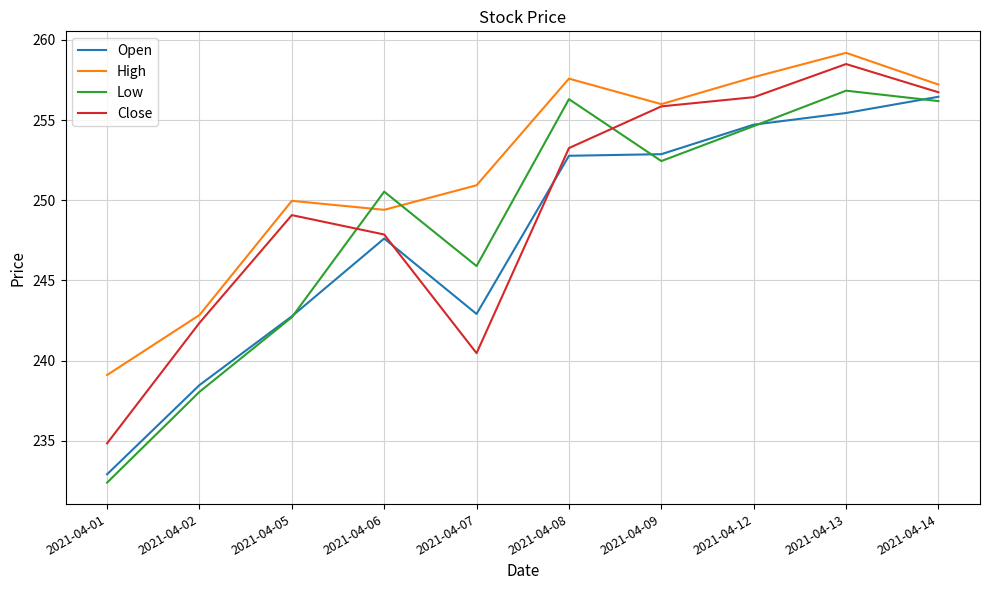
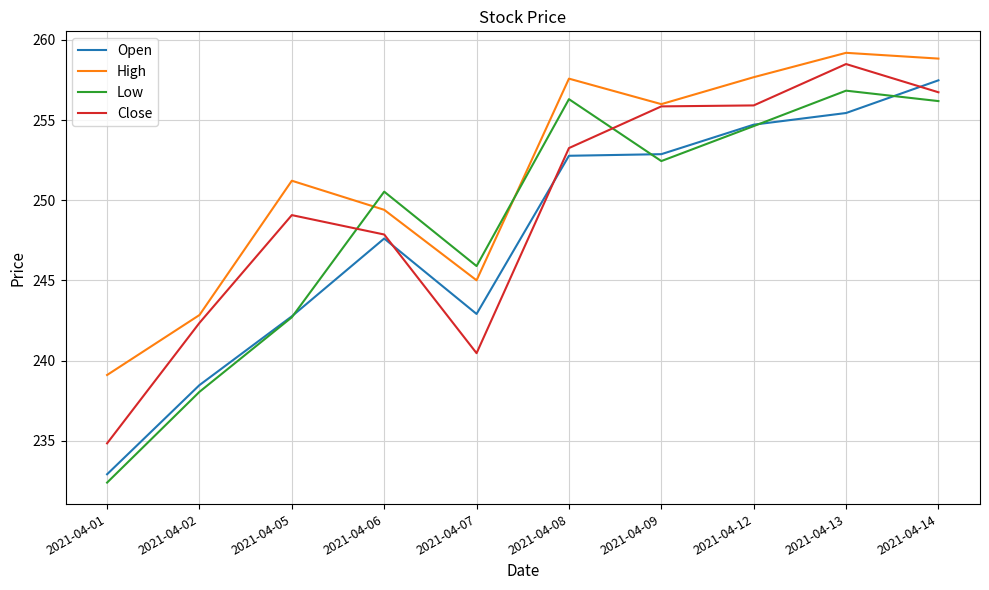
High, 2021-04-05: 250.0 -> 251.2
High, 2021-04-07: 250.9 -> 245.0
Close, 2021-04-12: 256.4 -> 255.9
Open, 2021-04-14: 256.4 -> 257.5
High, 2021-04-14: 257.2 -> 258.8
